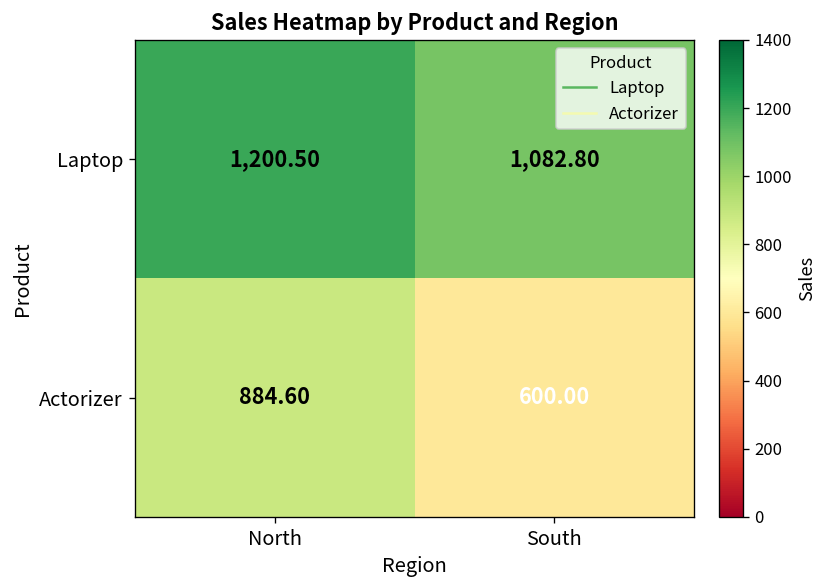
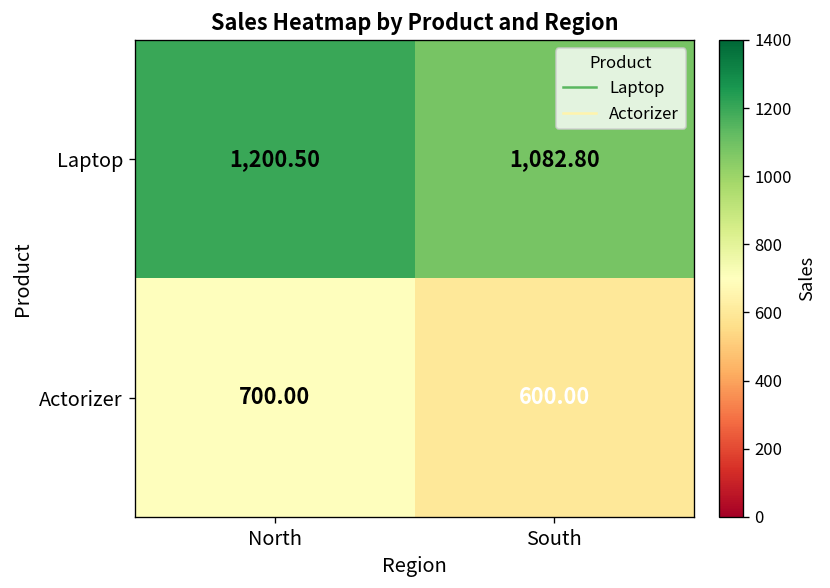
Actorizer, North: 884.60 -> 700.00
